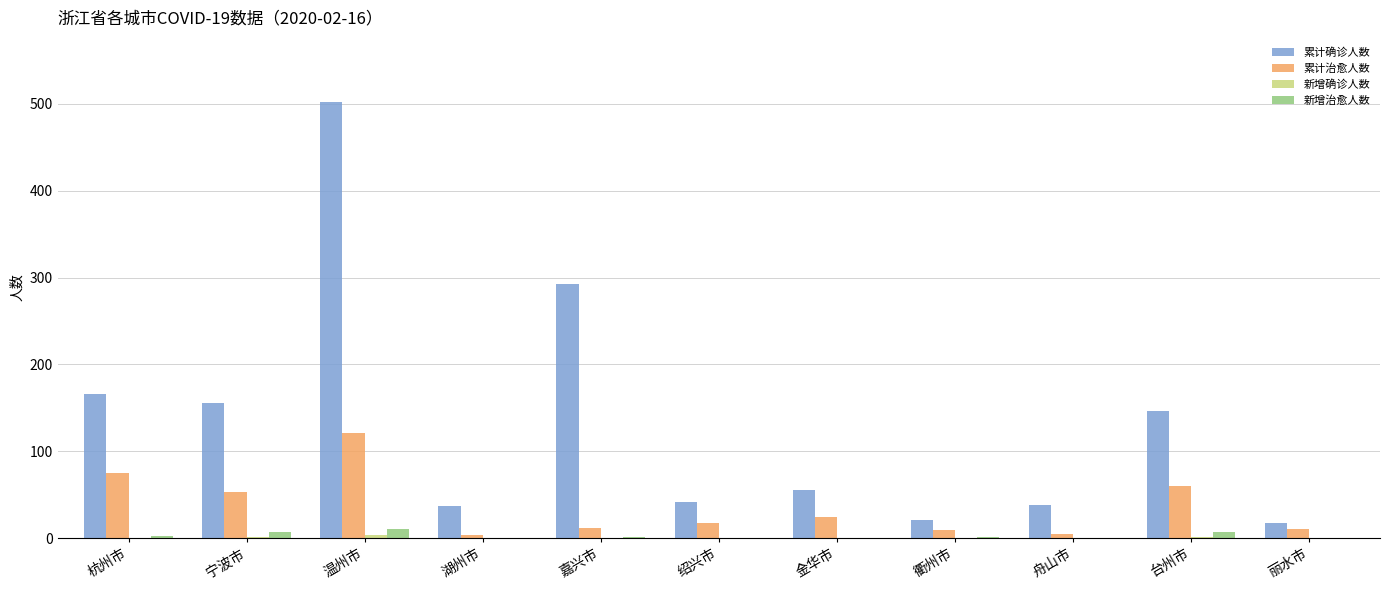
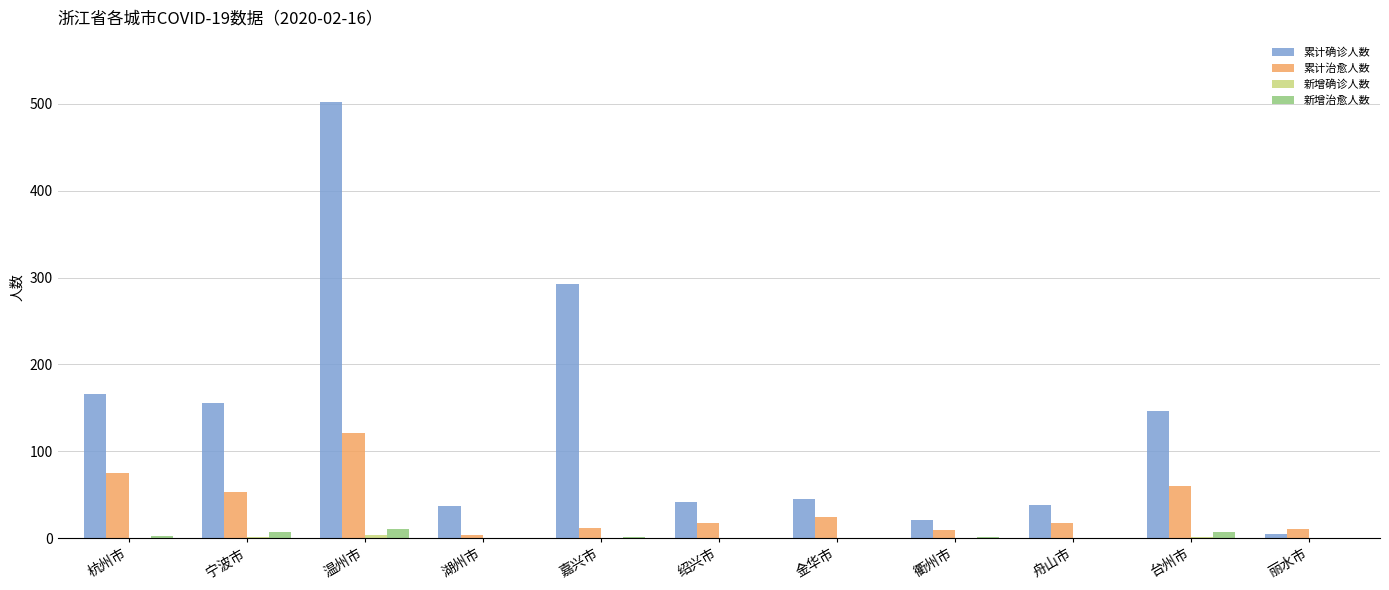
累计确诊人数, 金华市: 60 -> 50
累计治愈人数, 舟山市: 10 -> 20
累计确诊人数, 丽水市: 20 -> 10
